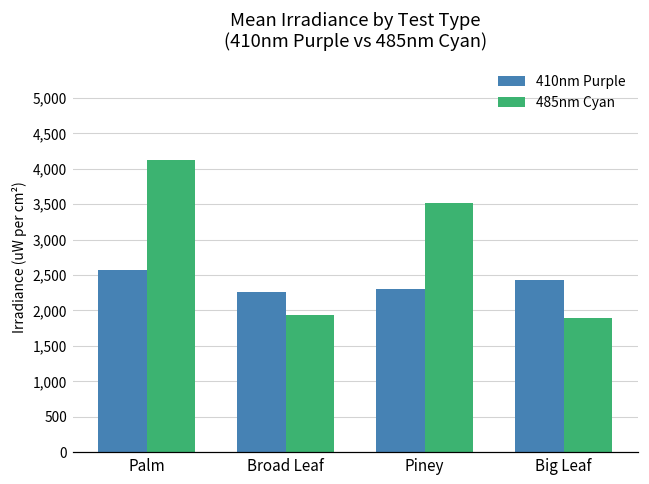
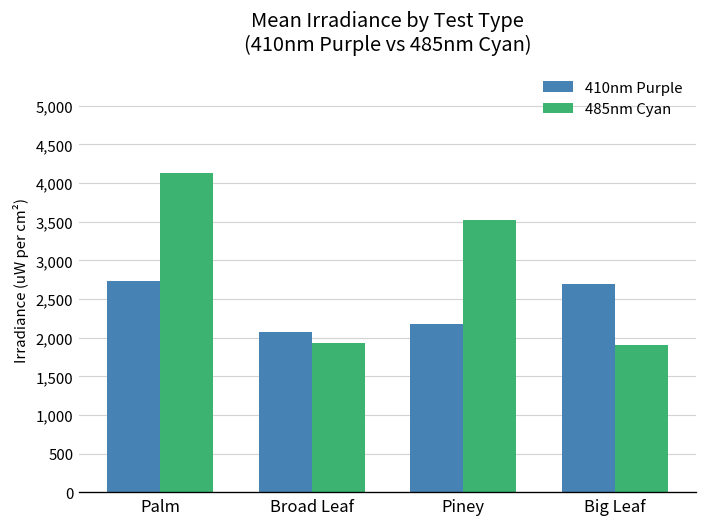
410nm Purple, Palm: 2,600 -> 2,700
410nm Purple, Broad Leaf: 2,300 -> 2,100
410nm Purple, Piney: 2,300 -> 2,200
410nm Purple, Big Leaf: 2,400 -> 2,700
